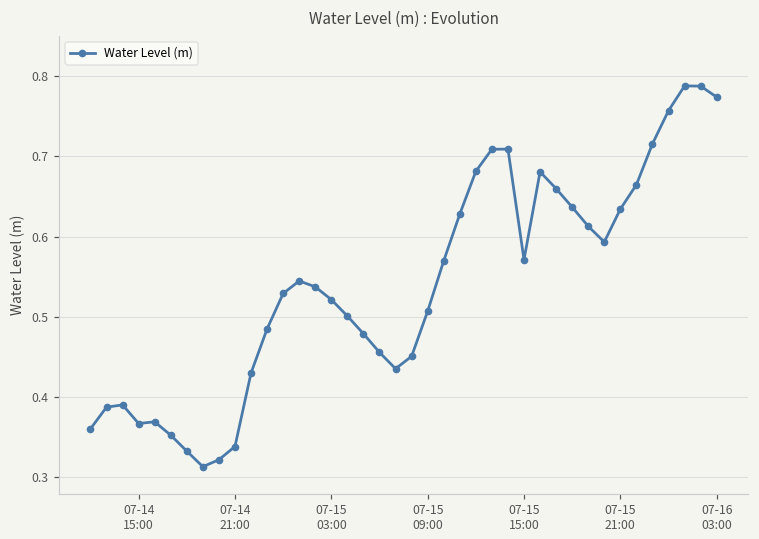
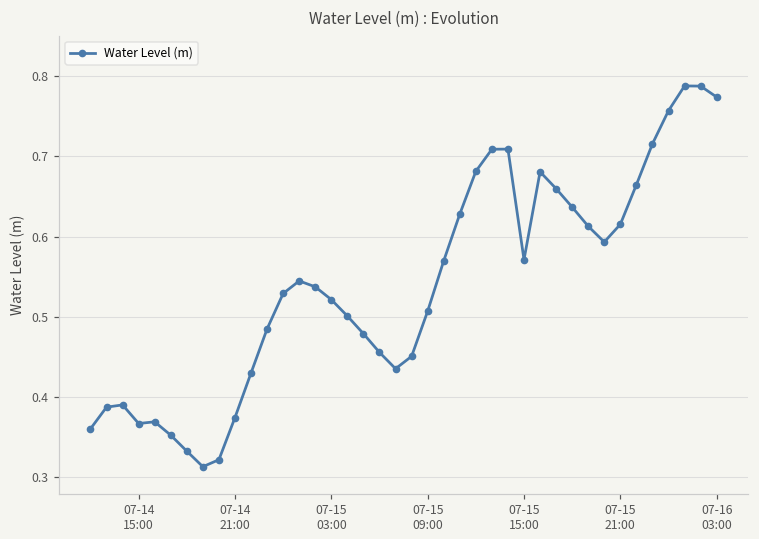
07-14 21:00: 0.34 -> 0.37
07-15 21:00: 0.63 -> 0.62
